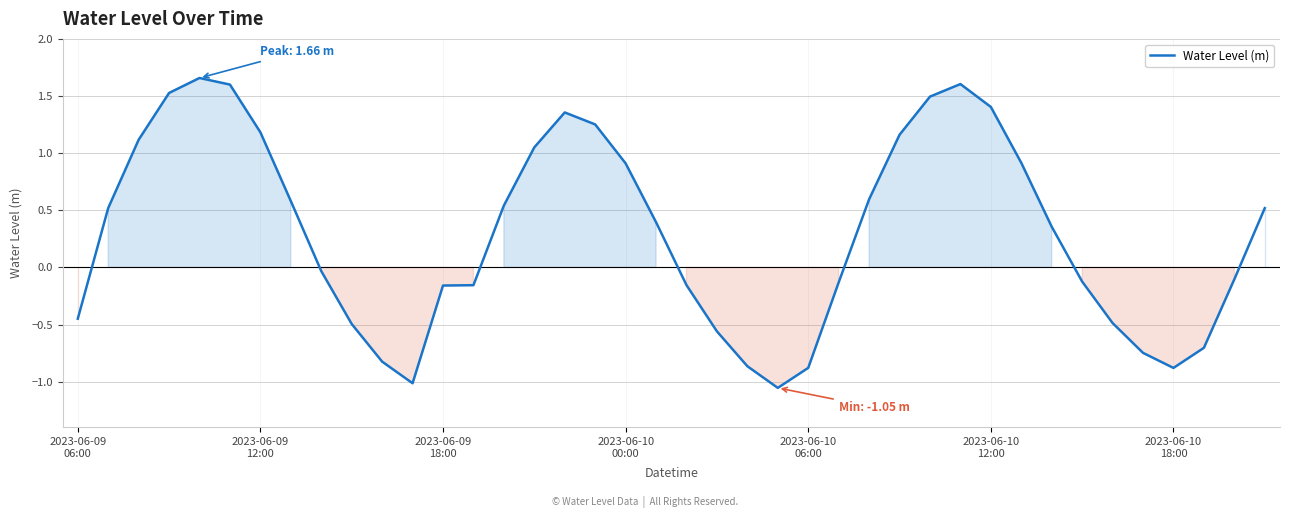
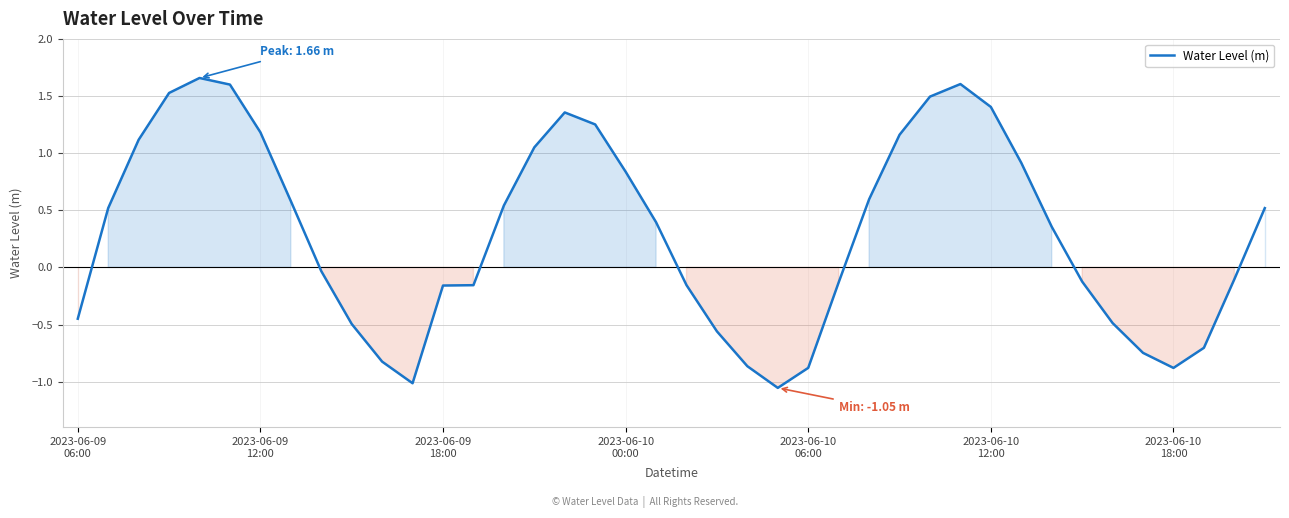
2023-06-10 00:00: 0.91 -> 0.84
